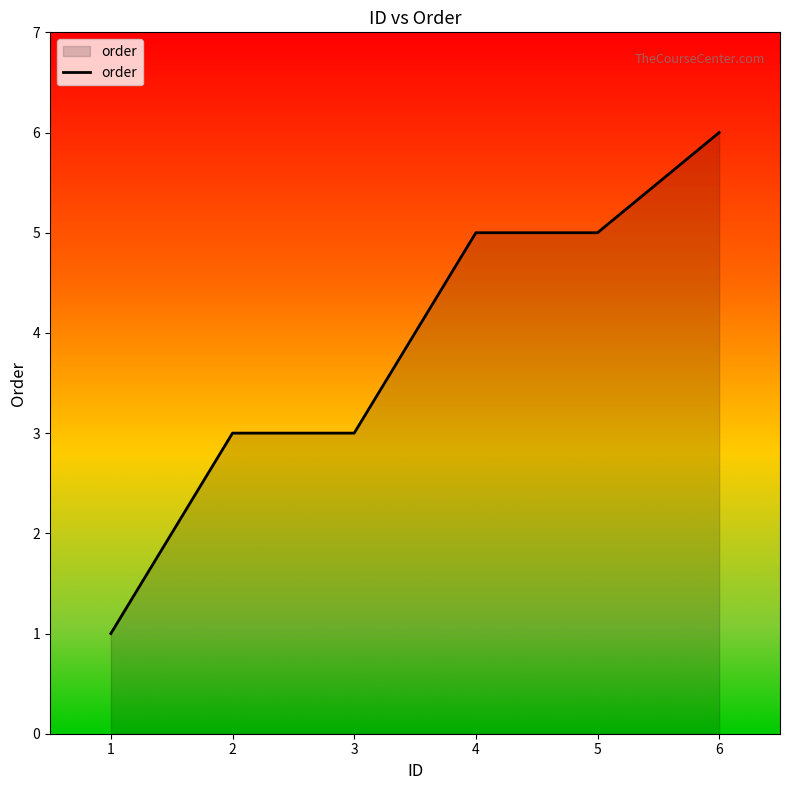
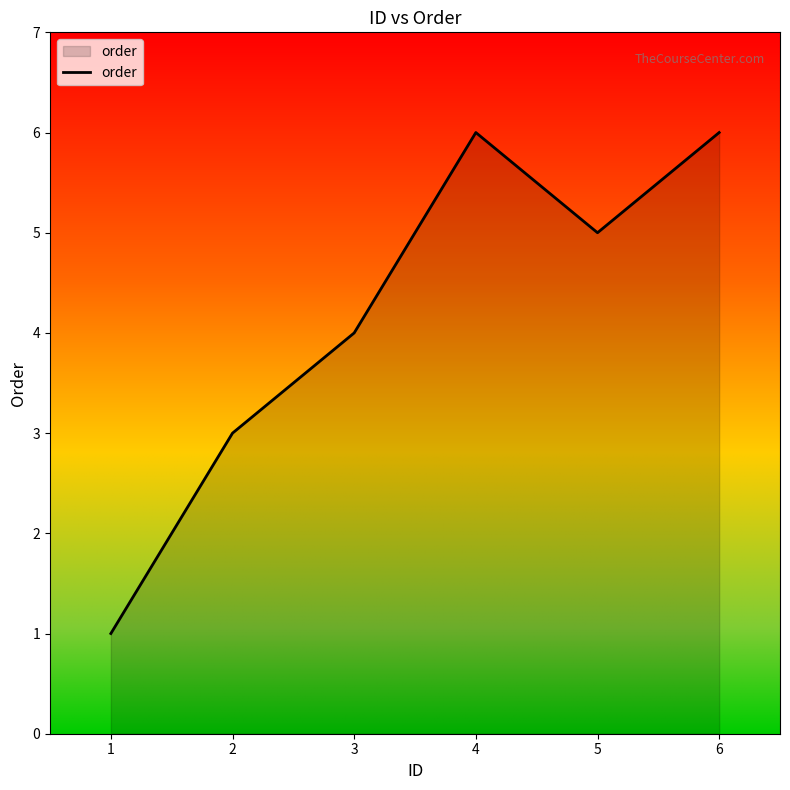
3: 3 -> 4
4: 5 -> 6
